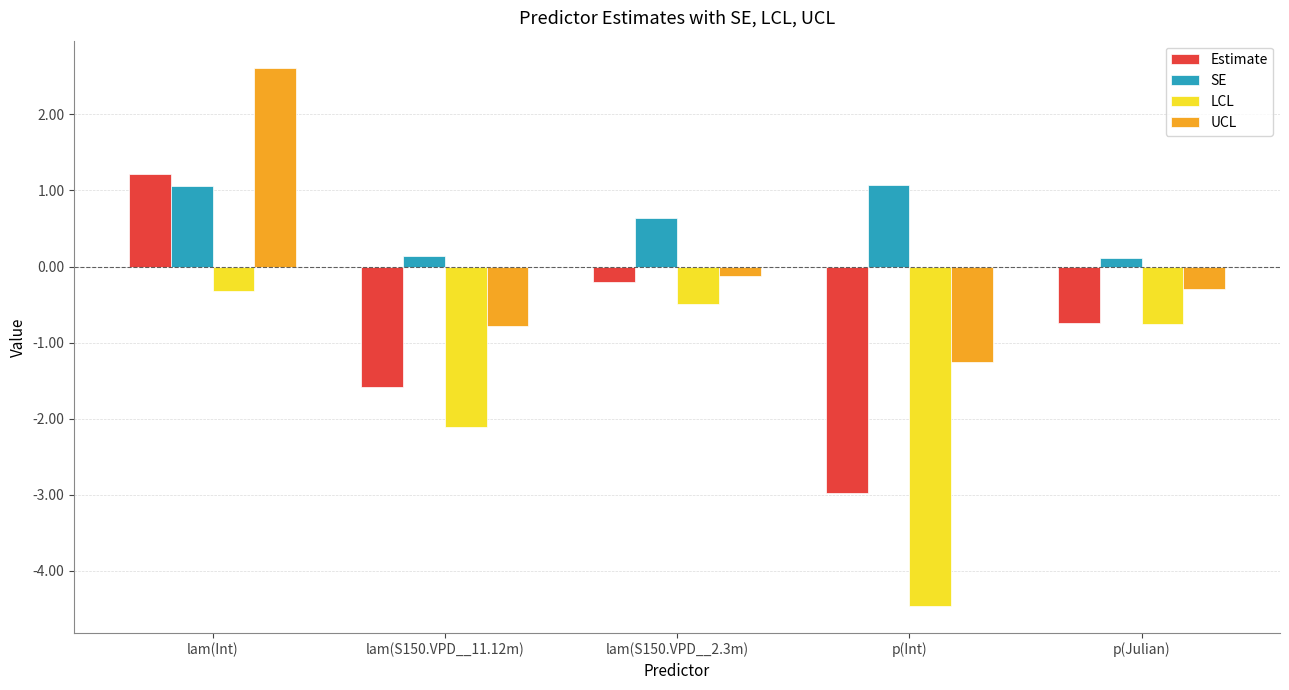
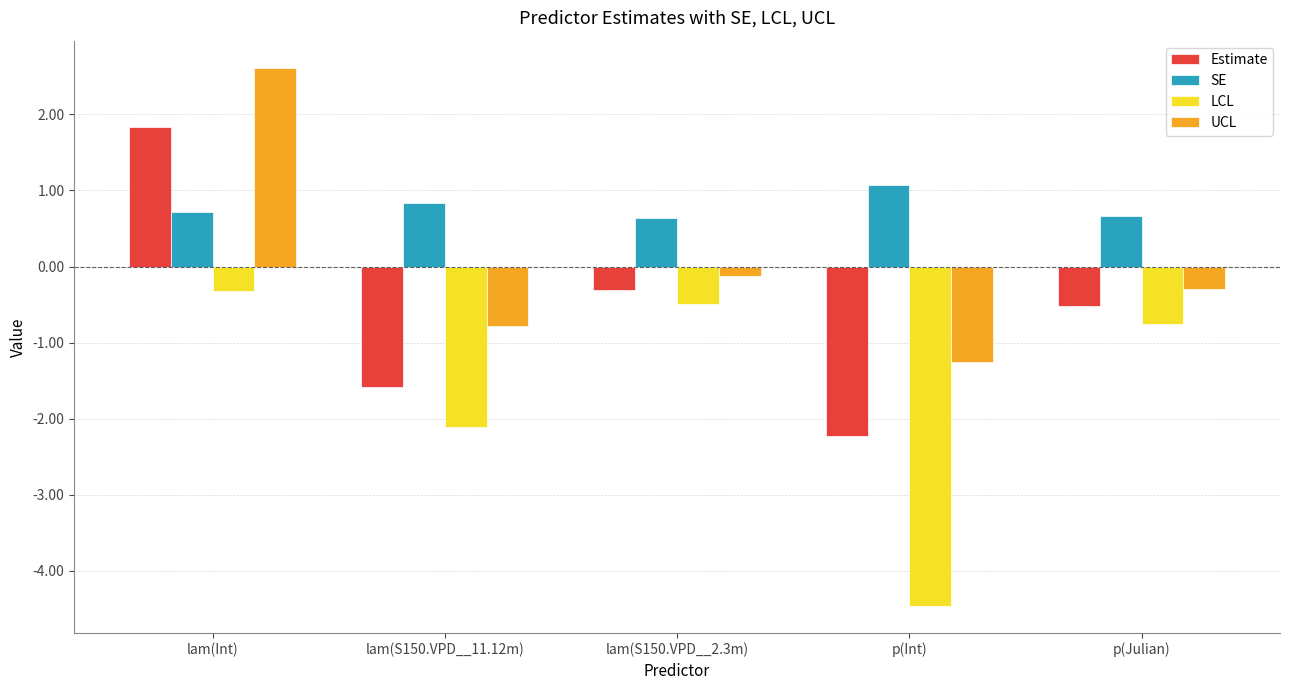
Estimate, lam(Int): 1.2 -> 1.8
SE, lam(Int): 1.1 -> 0.7
SE, lam(S150.VPD__11.12m): 0.1 -> 0.8
Estimate, lam(S150.VPD__2.3m): -0.2 -> -0.3
Estimate, p(Int): -3.0 -> -2.2
Estimate, p(Julian): -0.7 -> -0.5
SE, p(Julian): 0.1 -> 0.7
